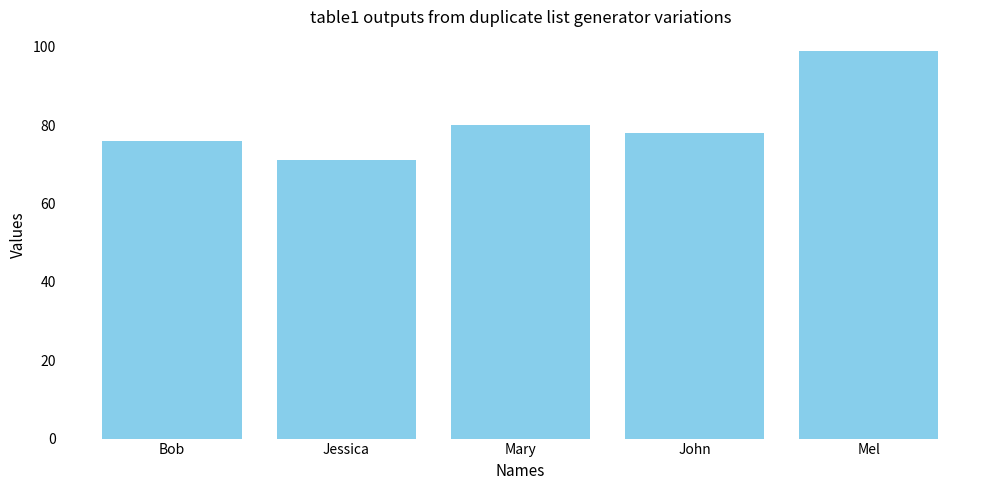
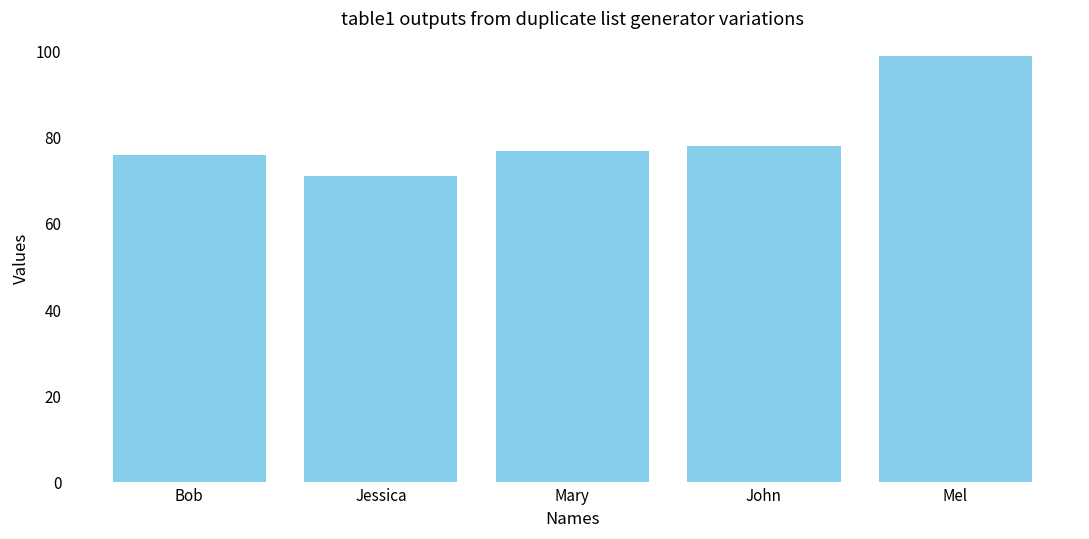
Mary: 80 -> 77
